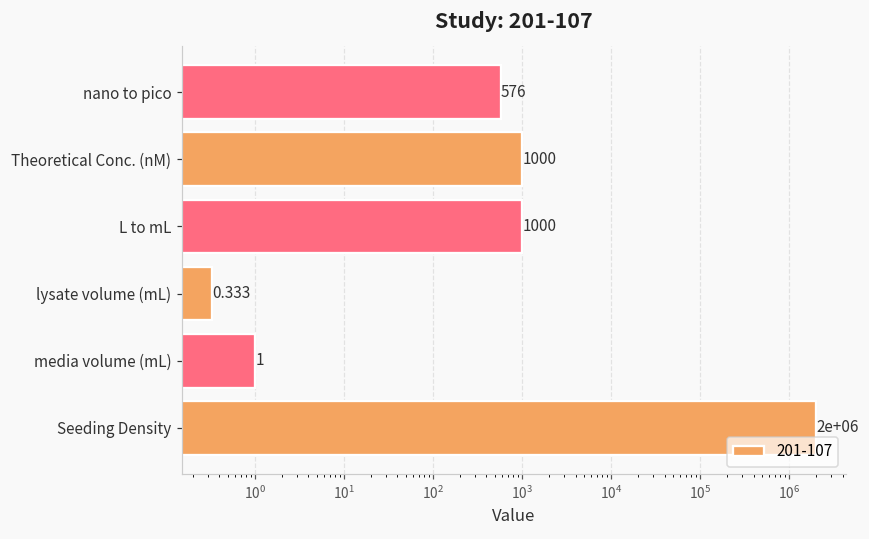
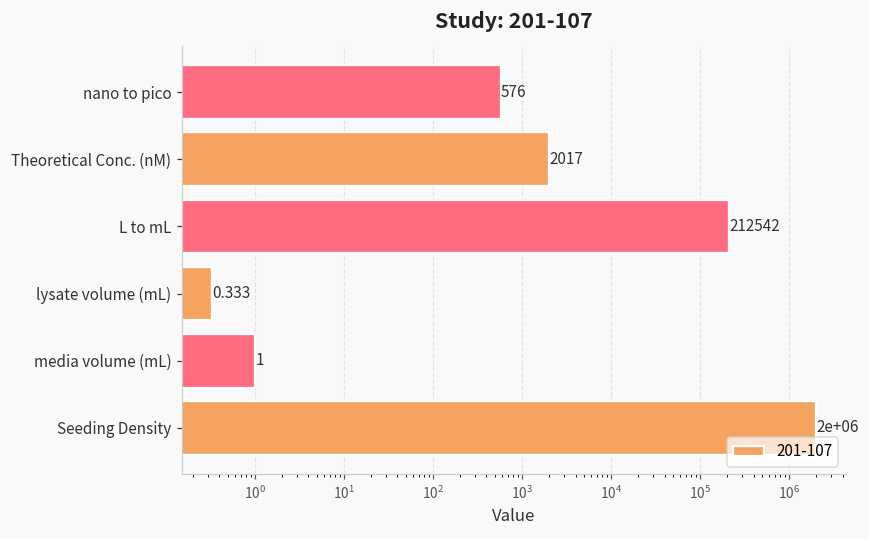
Theoretical Conc. (nM): 1000 -> 2017
L to mL: 1000 -> 212542
